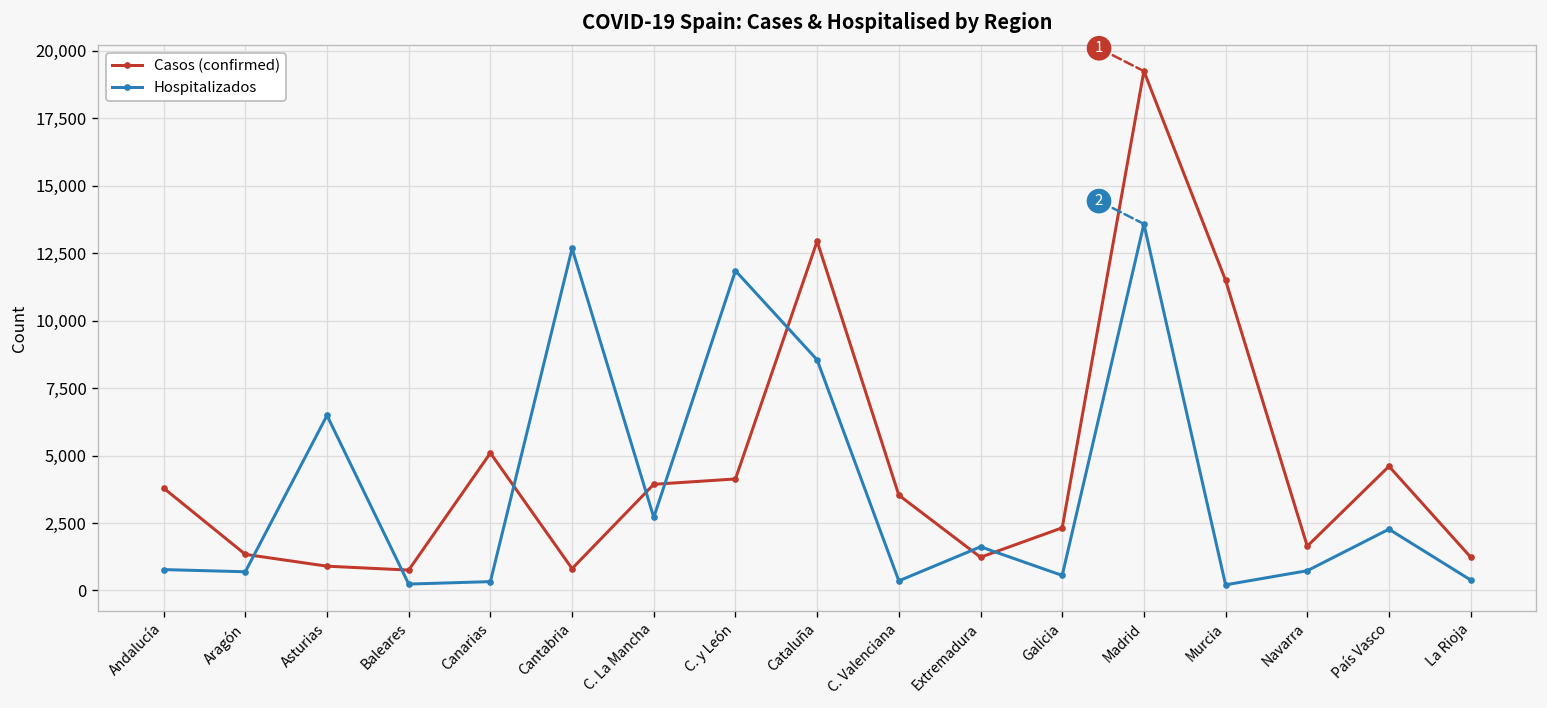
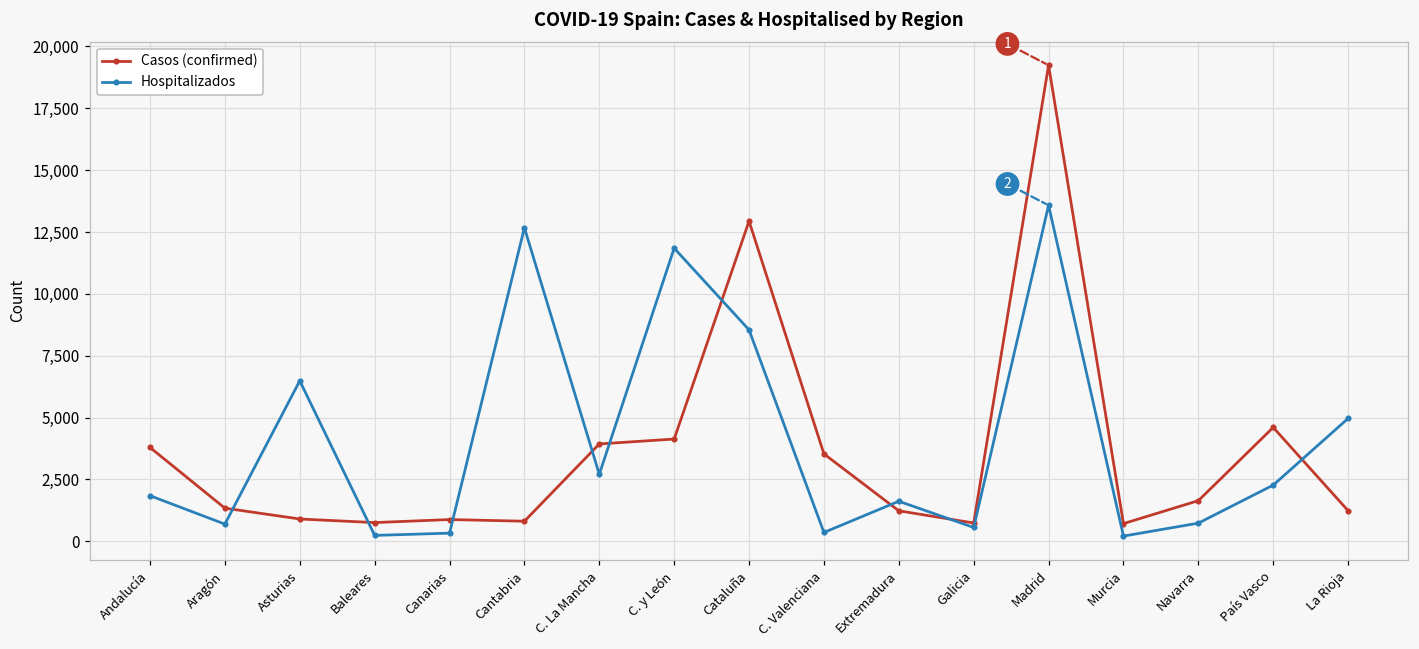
Hospitalizados, Andalucía: 800 -> 1,800
Casos (confirmed), Canarias: 5,100 -> 900
Casos (confirmed), Galicia: 2,300 -> 700
Casos (confirmed), Murcia: 11,500 -> 700
Hospitalizados, La Rioja: 400 -> 5,000
